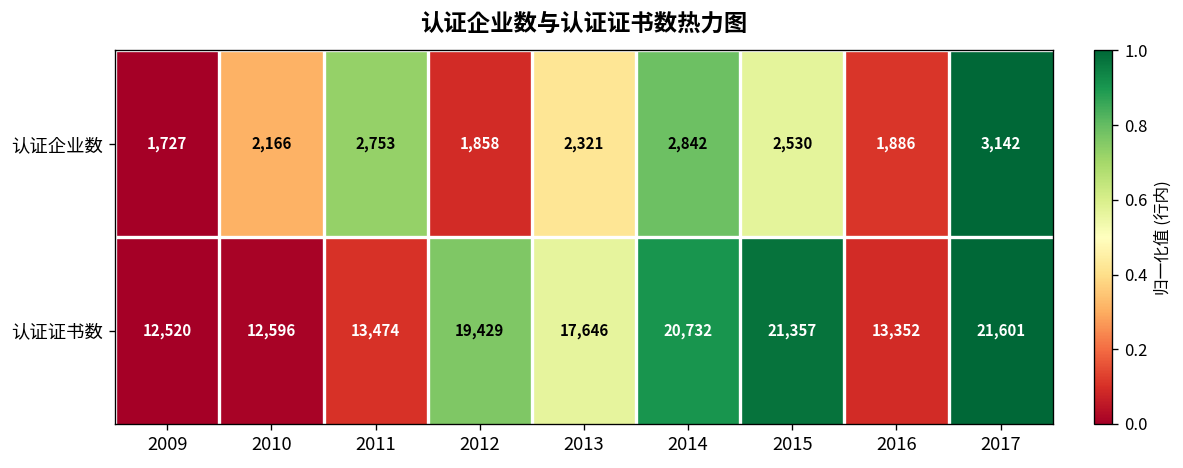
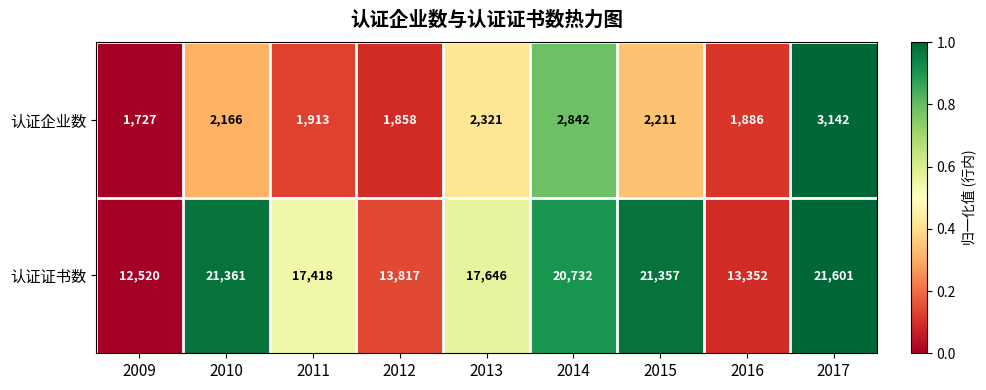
认证企业数, 2011: 2,753 -> 1,913
认证企业数, 2015: 2,530 -> 2,211
认证证书数, 2010: 12,596 -> 21,361
认证证书数, 2011: 13,474 -> 17,418
认证证书数, 2012: 19,429 -> 13,817
